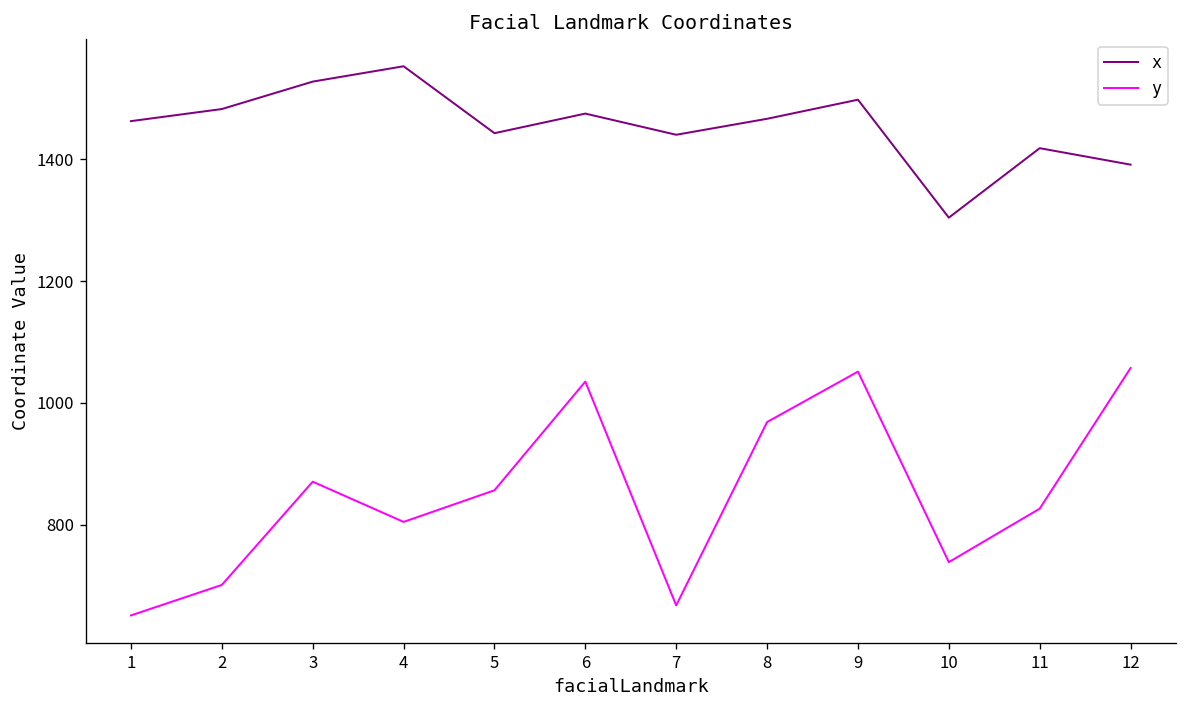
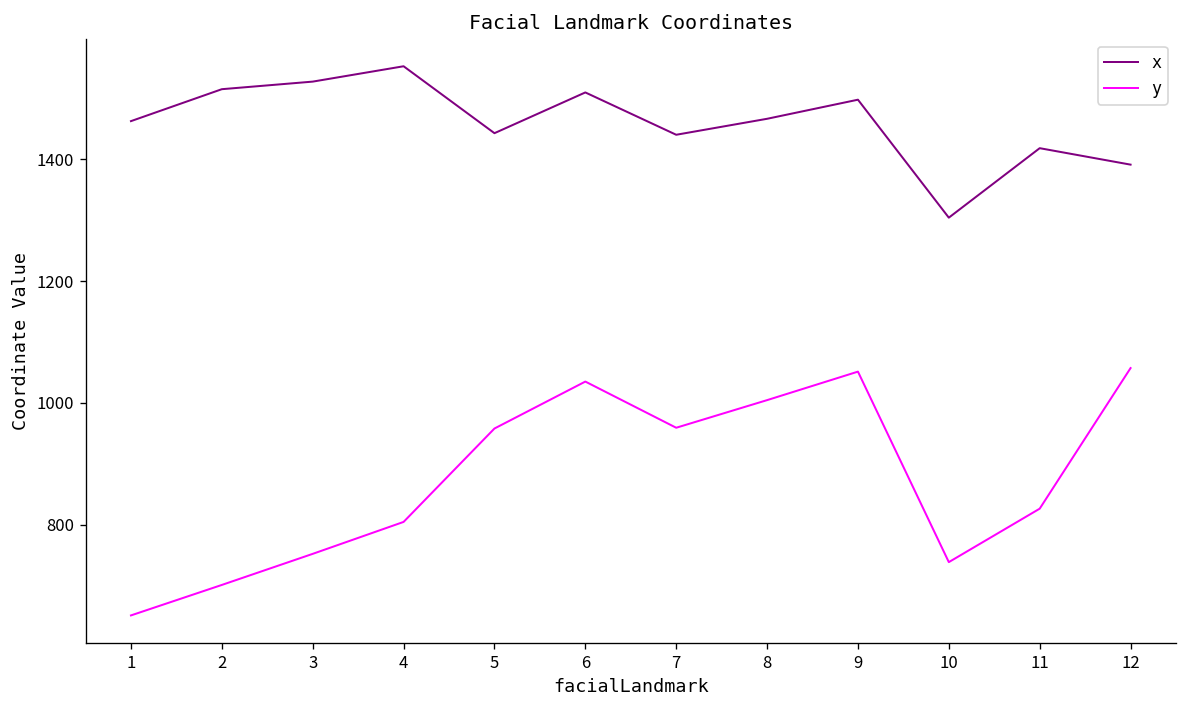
x, 2: 1480 -> 1510
y, 3: 870 -> 750
y, 5: 860 -> 960
x, 6: 1470 -> 1510
y, 7: 670 -> 960
y, 8: 970 -> 1000
